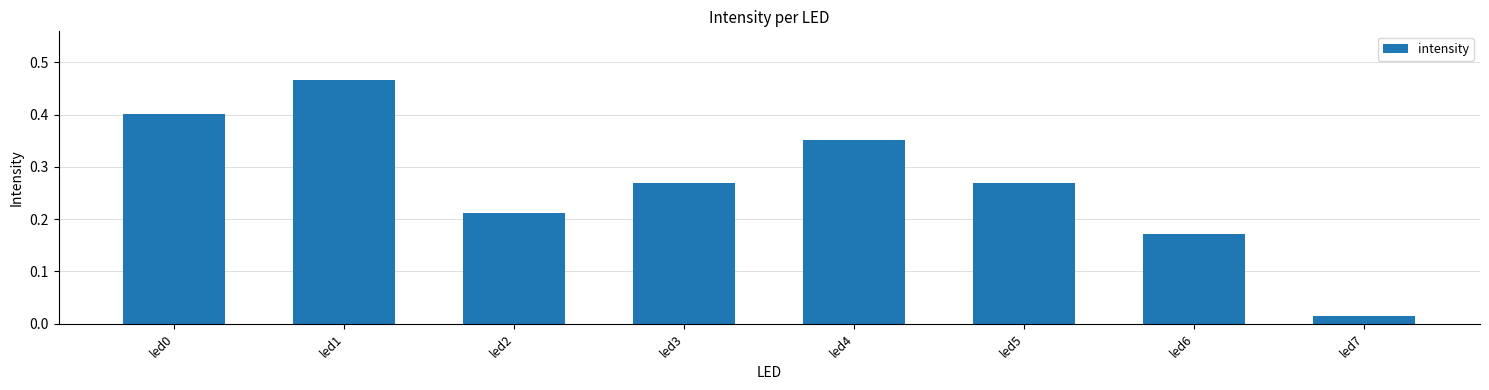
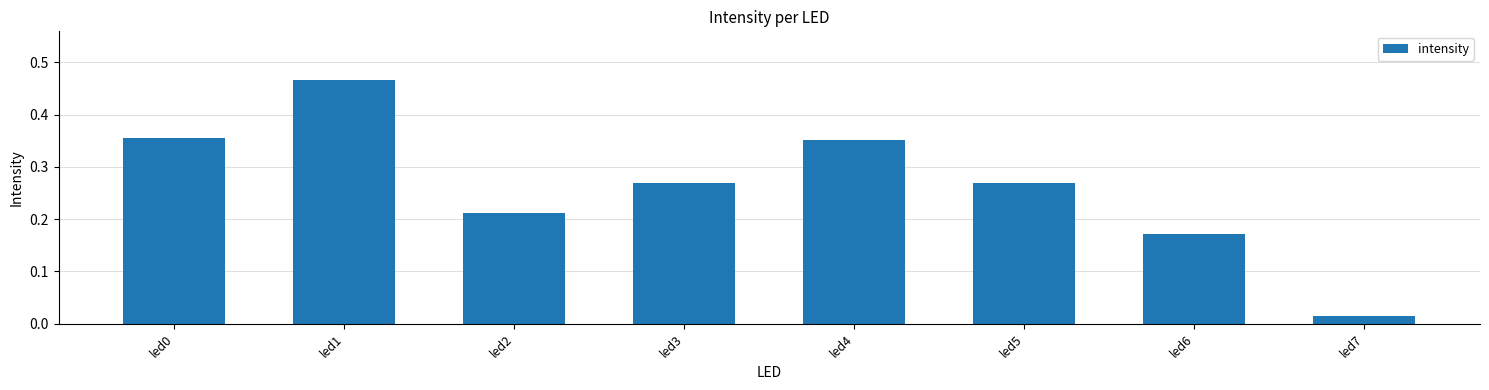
led0: 0.40 -> 0.35
